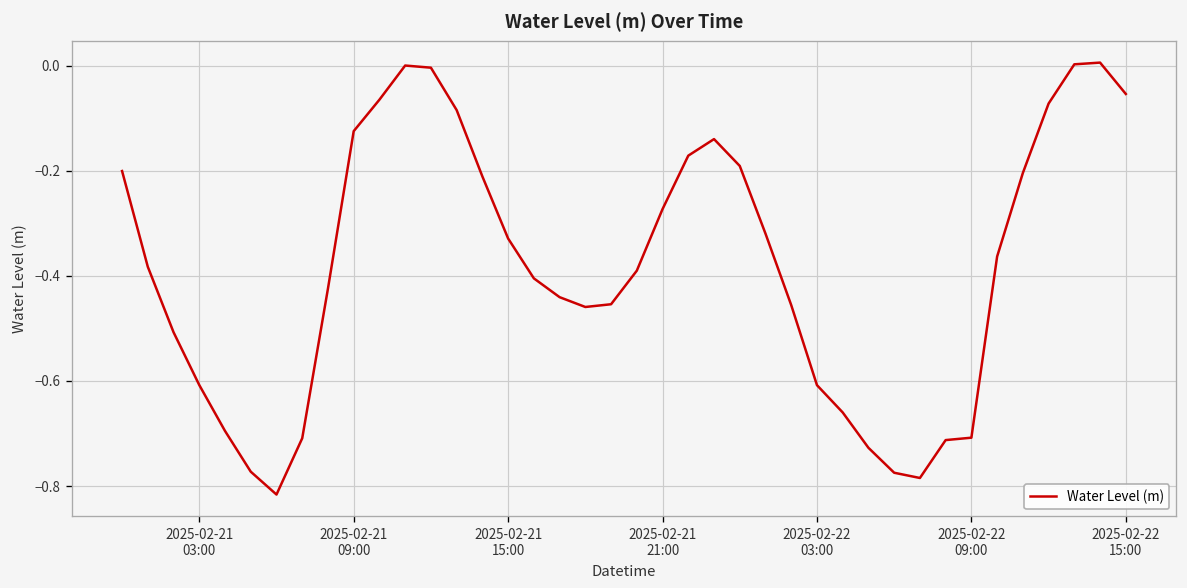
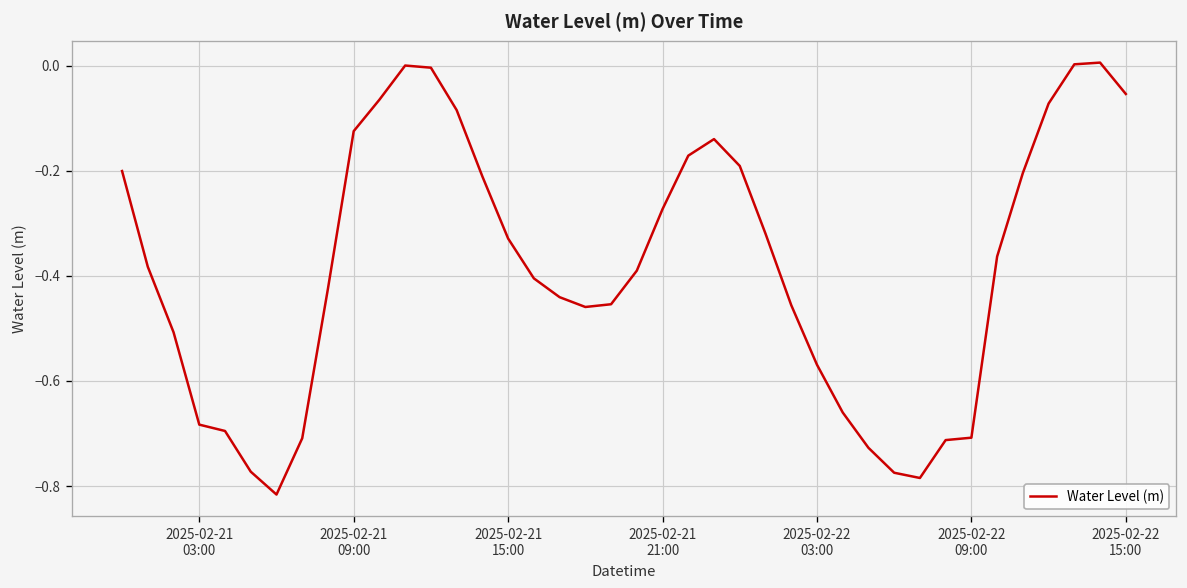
2025-02-21 03:00: -0.61 -> -0.68
2025-02-22 03:00: -0.61 -> -0.57
